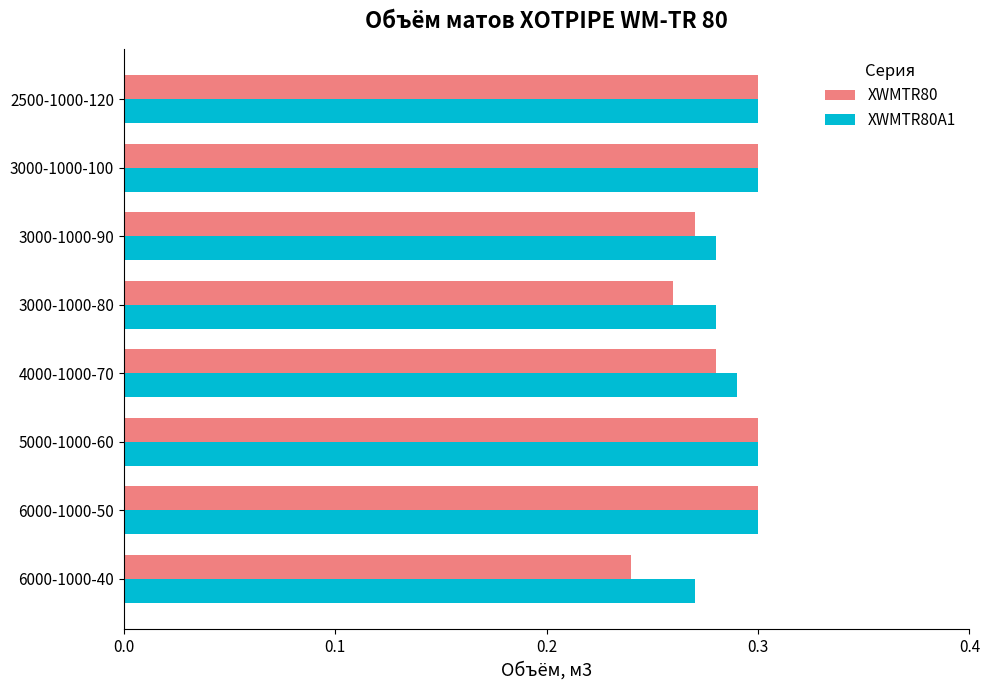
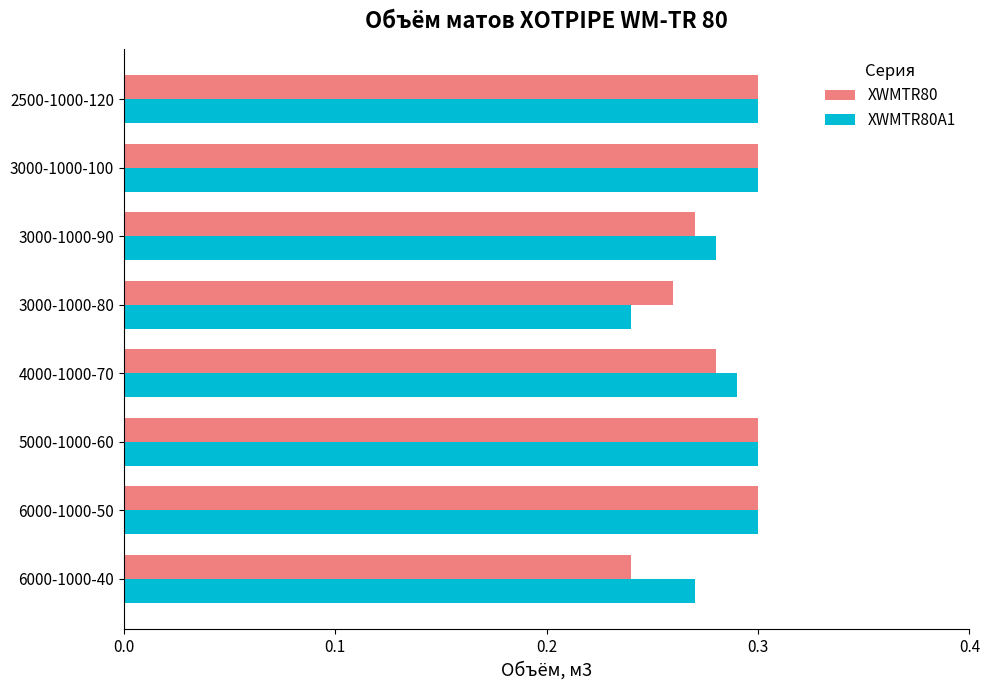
XWMTR80A1, 3000-1000-80: 0.28 -> 0.24
